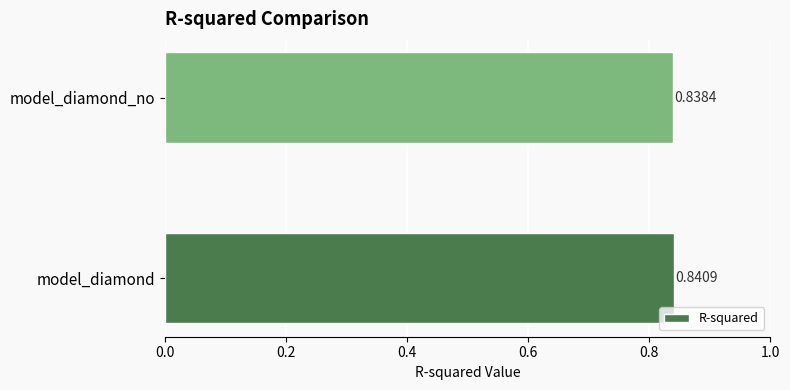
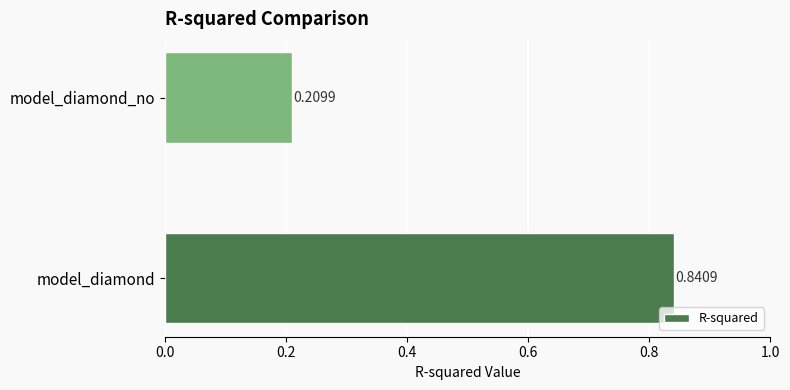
model_diamond_no: 0.8384 -> 0.2099
